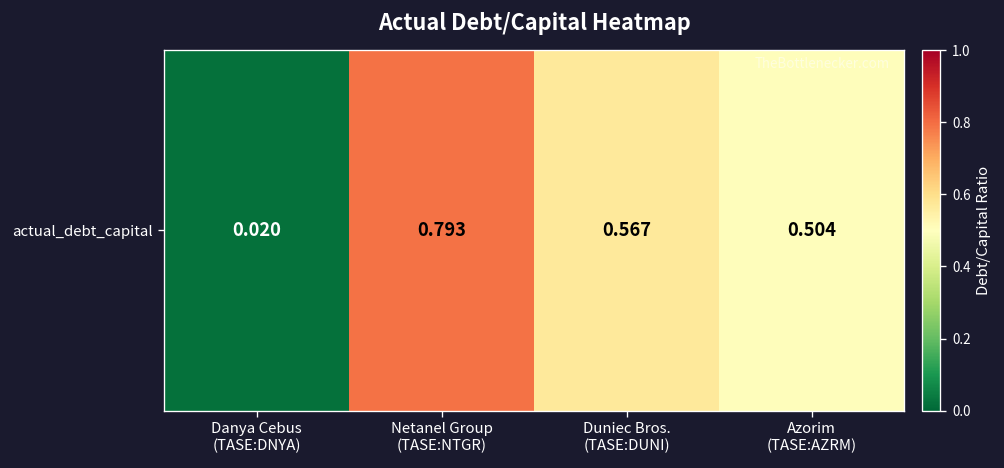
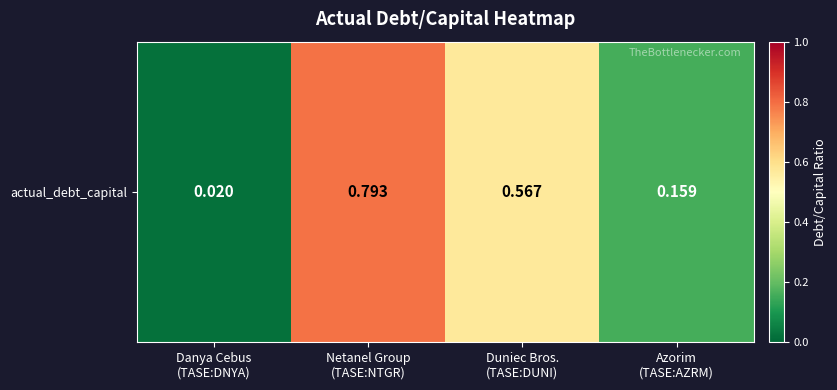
actual_debt_capital, Azorim (TASE:AZRM): 0.504 -> 0.159
